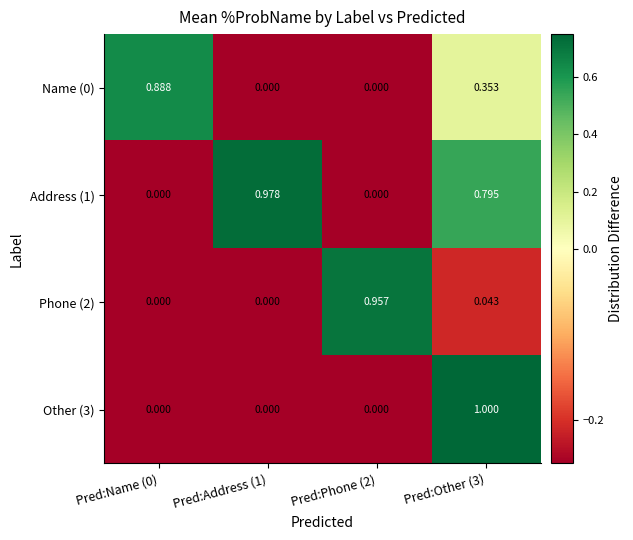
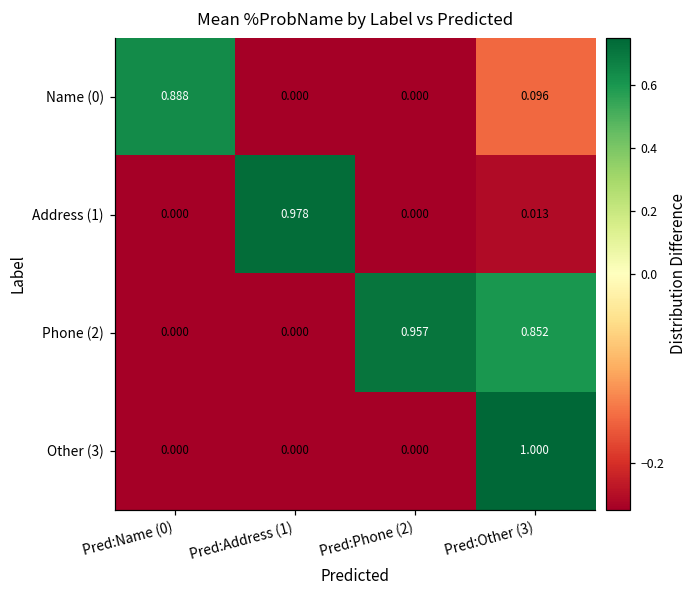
Name (0), Pred:Other (3): 0.353 -> 0.096
Address (1), Pred:Other (3): 0.795 -> 0.013
Phone (2), Pred:Other (3): 0.043 -> 0.852
